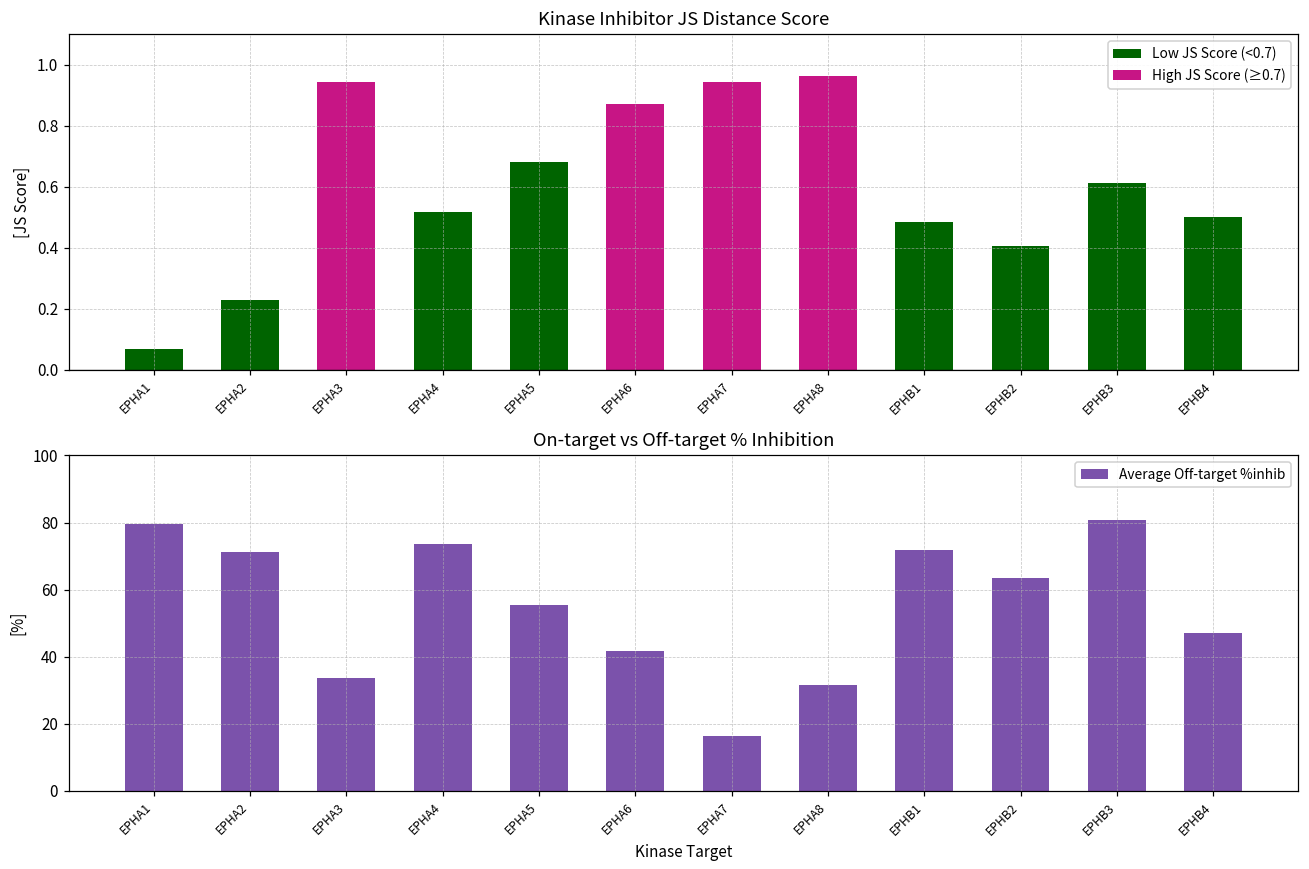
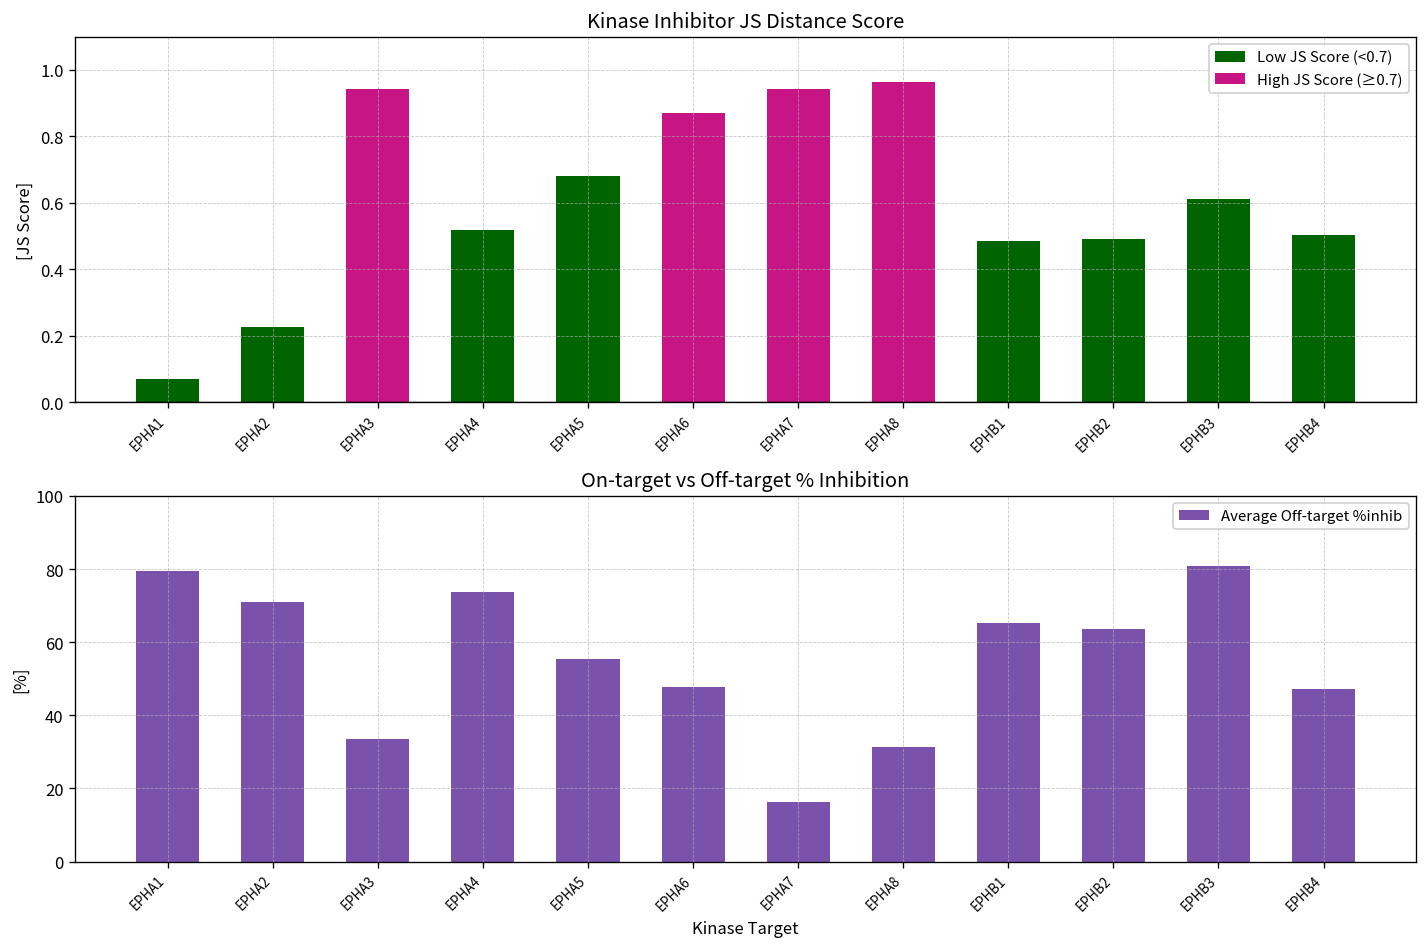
Kinase Inhibitor JS Distance Score, EPHB2: 0.41 -> 0.49
On-target vs Off-target % Inhibition, EPHA6: 42 -> 48
On-target vs Off-target % Inhibition, EPHB1: 72 -> 65
